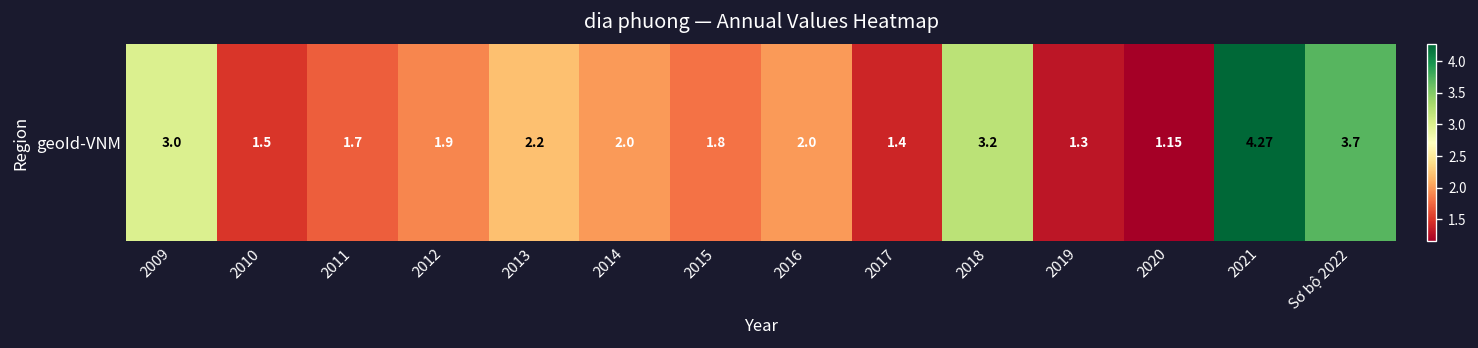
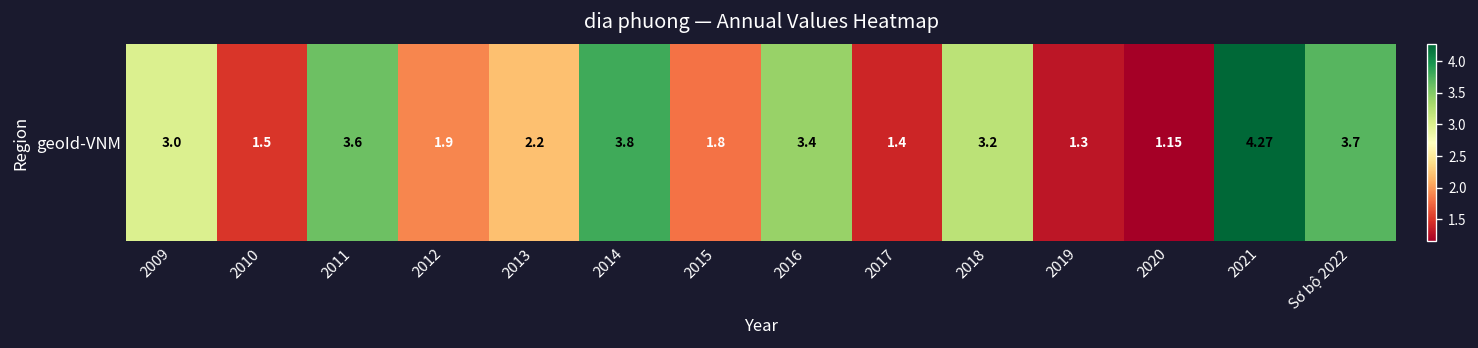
geoId-VNM, 2011: 1.7 -> 3.6
geoId-VNM, 2014: 2.0 -> 3.8
geoId-VNM, 2016: 2.0 -> 3.4
